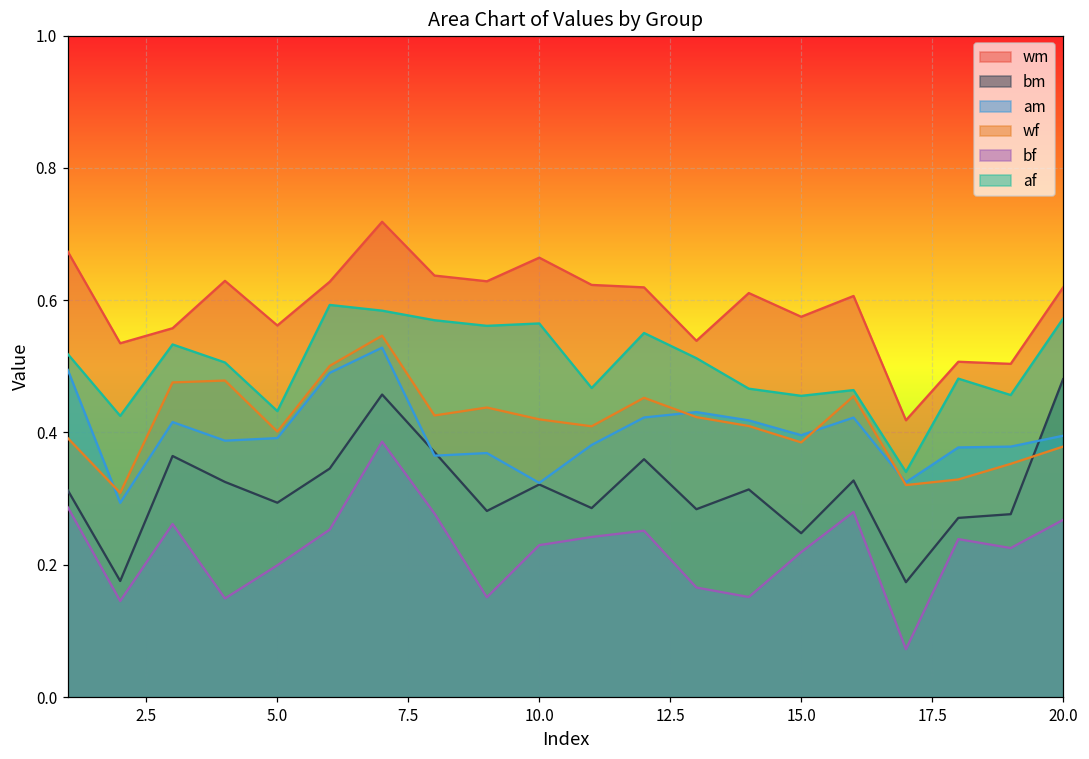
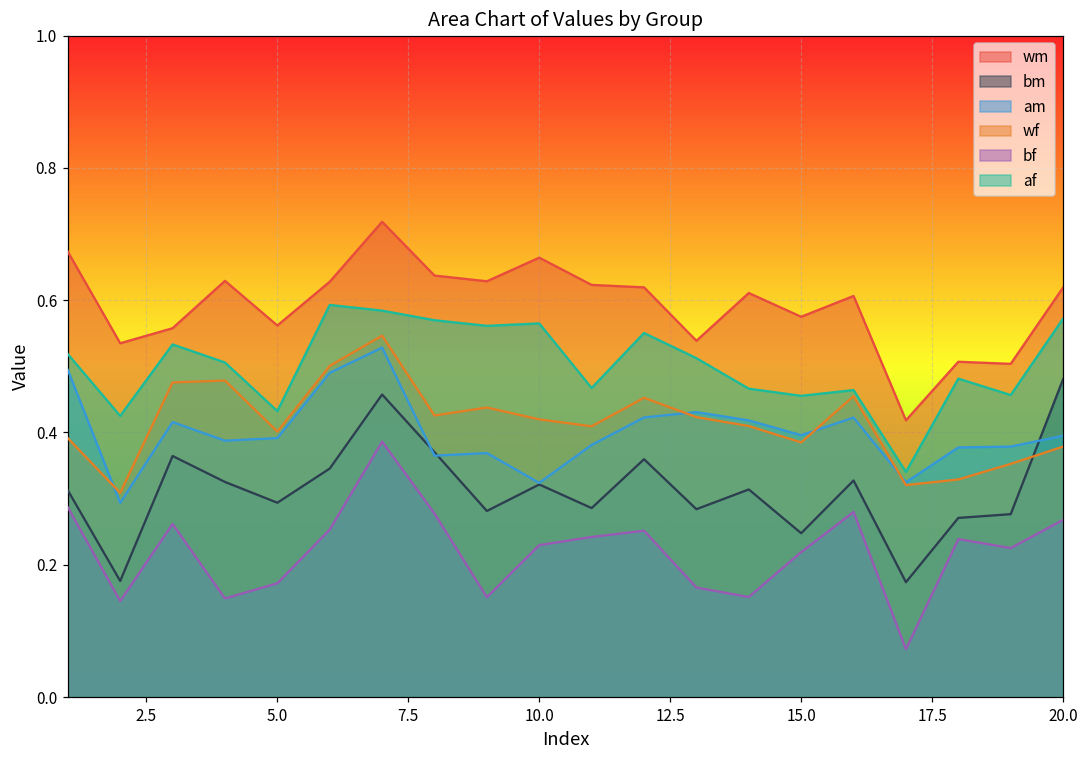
bf, 5.0: 0.20 -> 0.17
